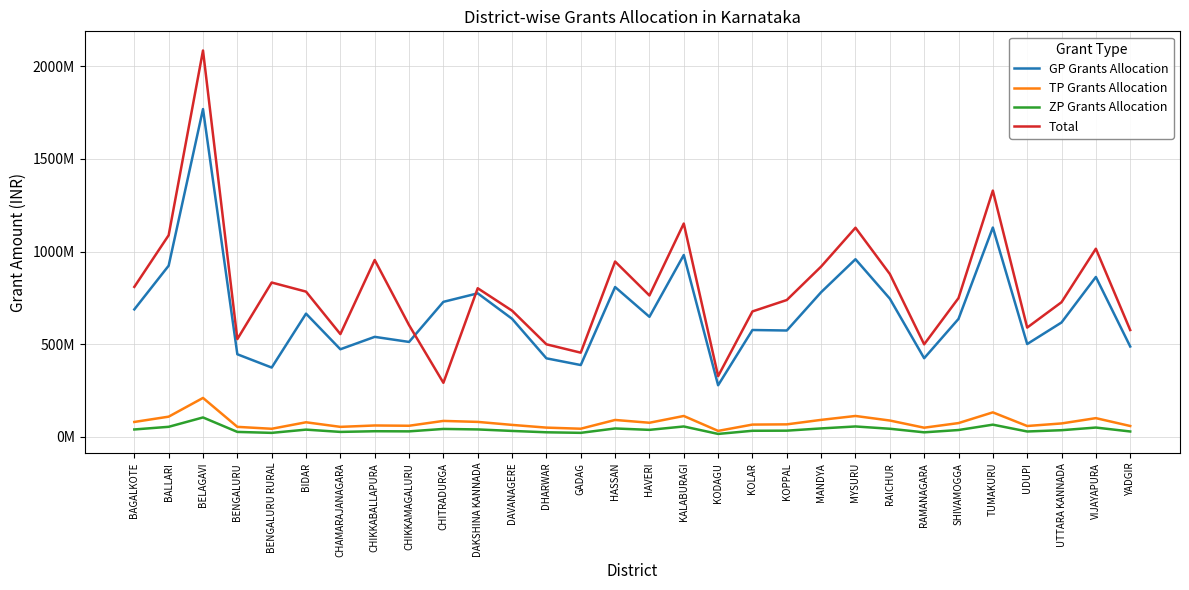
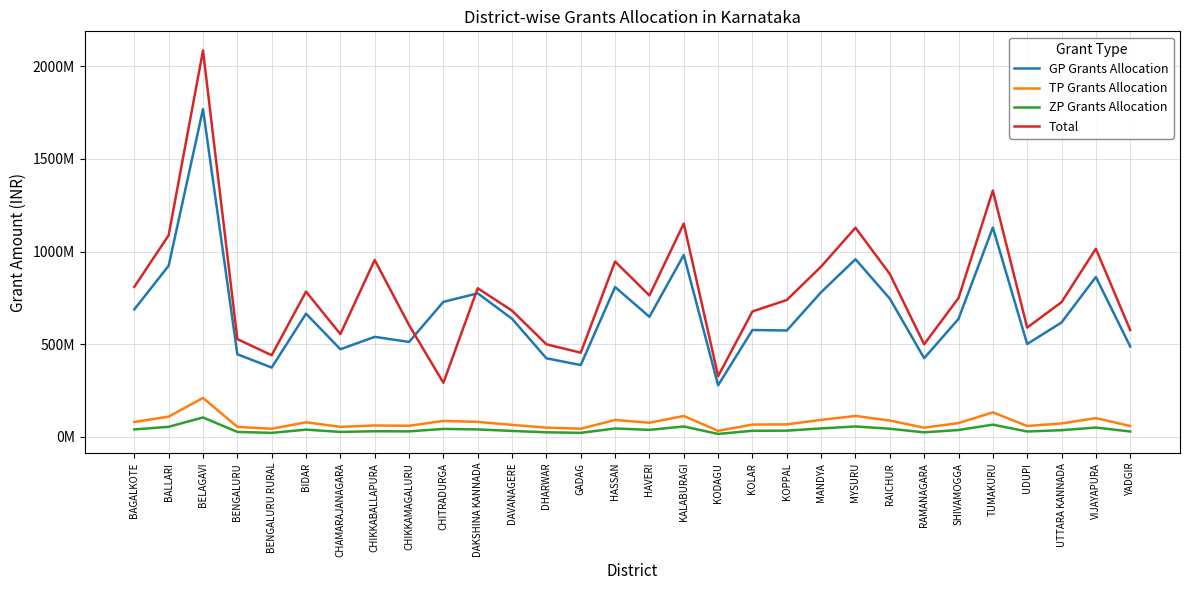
Total, BENGALURU RURAL: 830000000 -> 440000000
